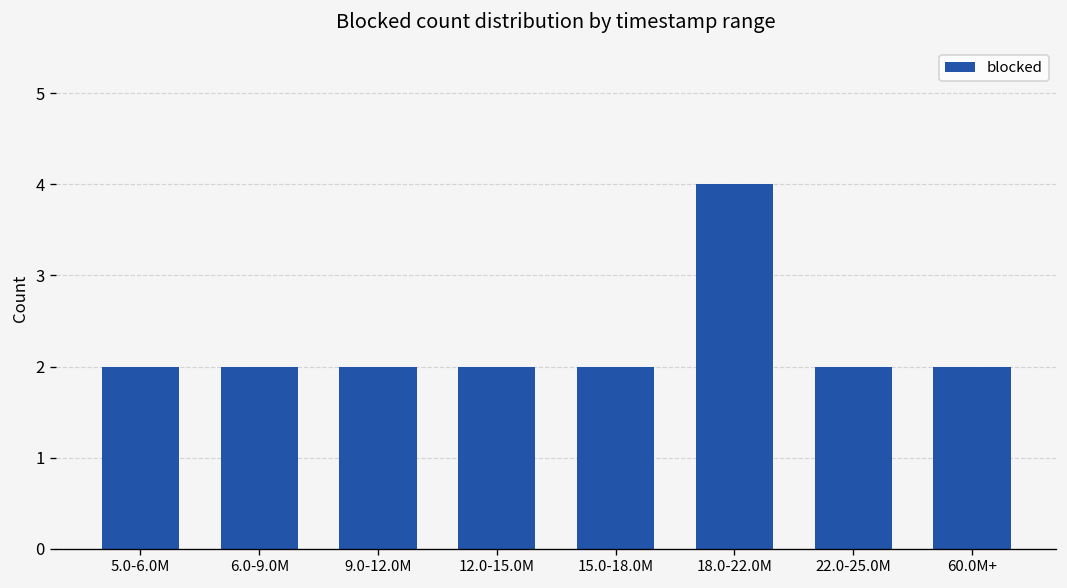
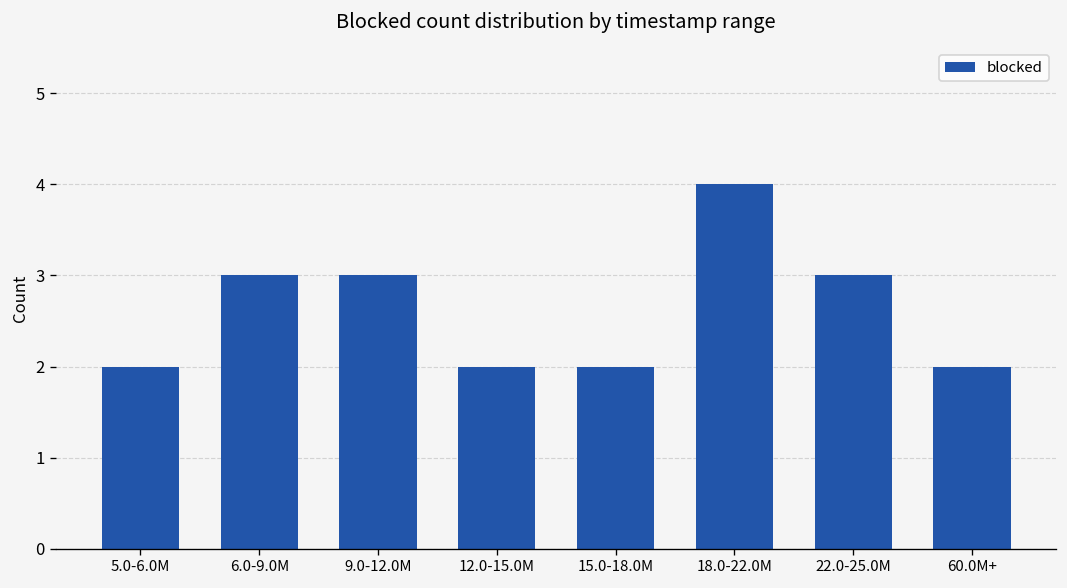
6.0-9.0M: 2 -> 3
9.0-12.0M: 2 -> 3
22.0-25.0M: 2 -> 3
